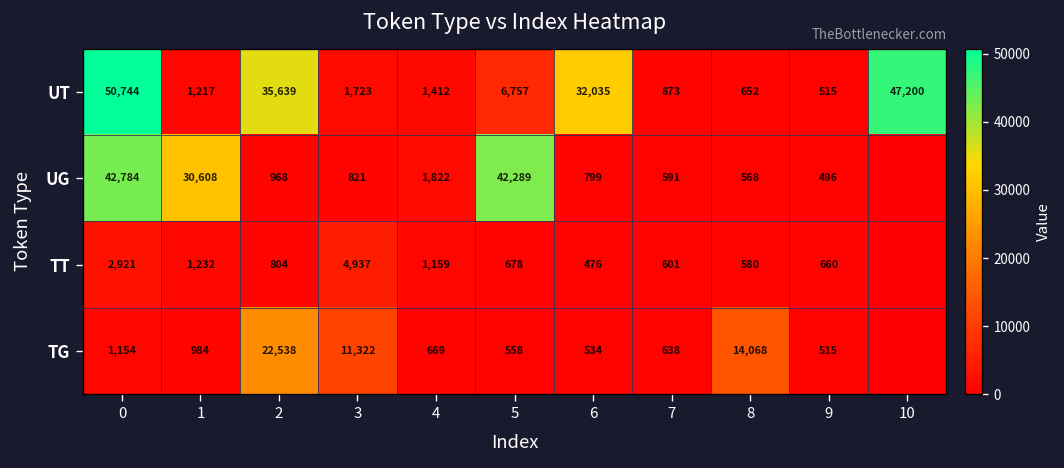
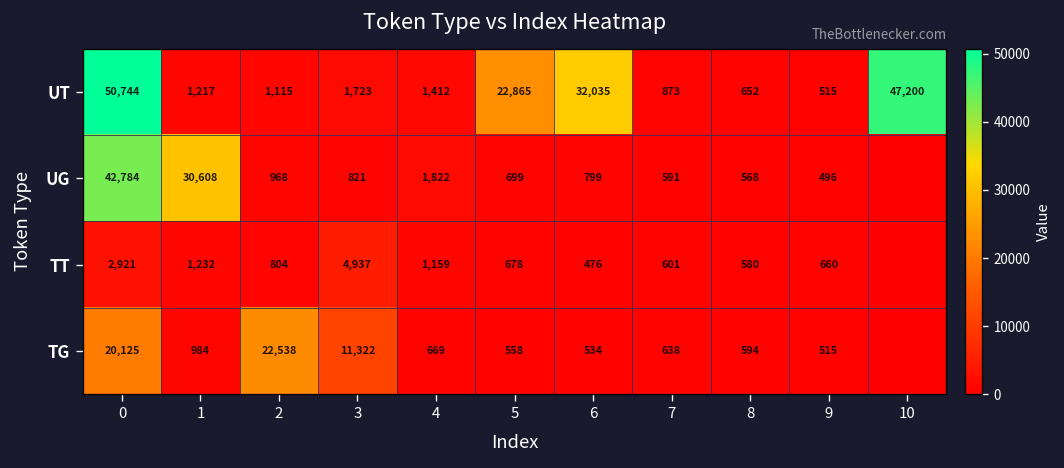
UT, 2: 35,639 -> 1,115
UT, 5: 6,757 -> 22,865
UG, 5: 42,289 -> 699
TG, 0: 1,154 -> 20,125
TG, 8: 14,068 -> 594
